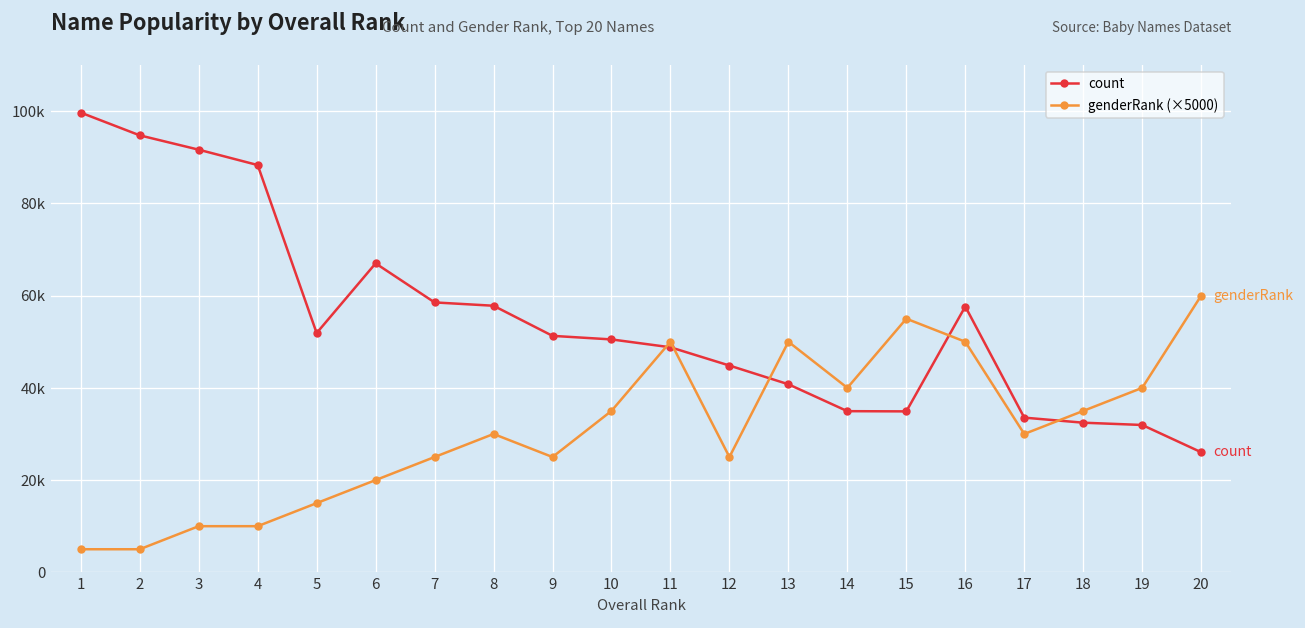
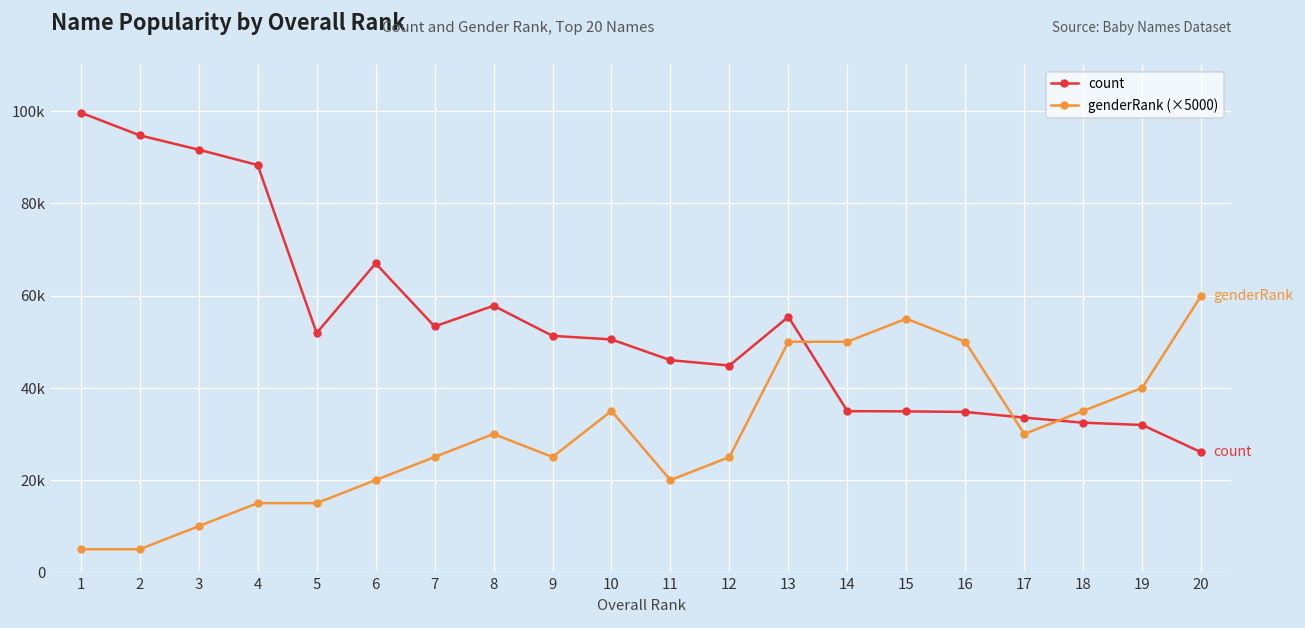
genderRank (×5000), 4: 10000 -> 15000
count, 7: 59000 -> 53000
count, 11: 49000 -> 46000
genderRank (×5000), 11: 50000 -> 20000
count, 13: 41000 -> 55000
genderRank (×5000), 14: 40000 -> 50000
count, 16: 58000 -> 35000
